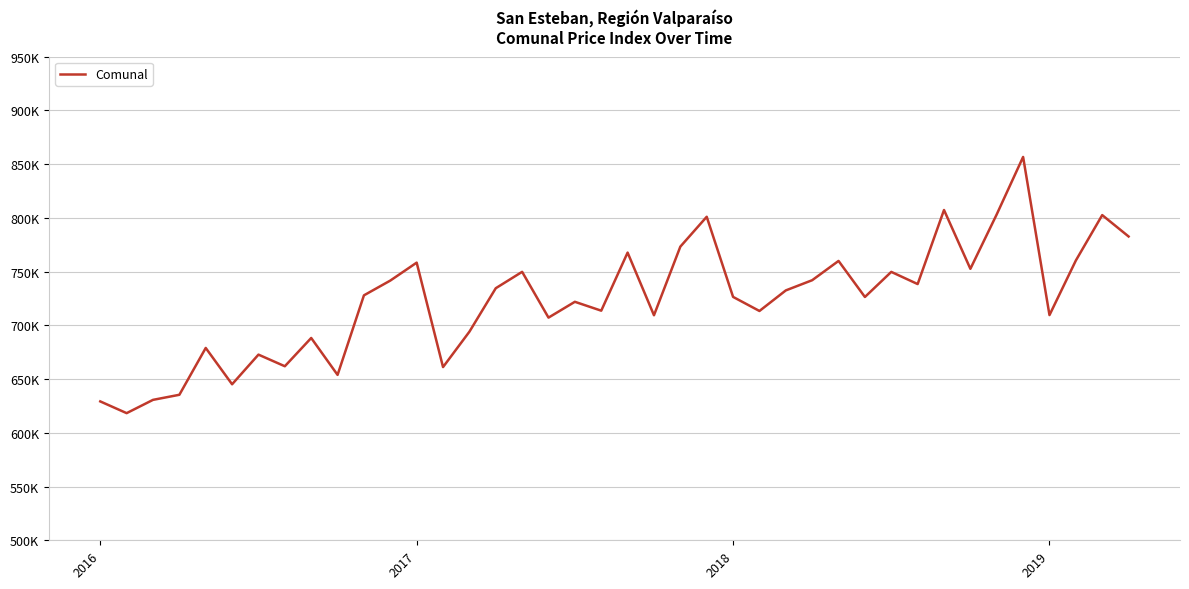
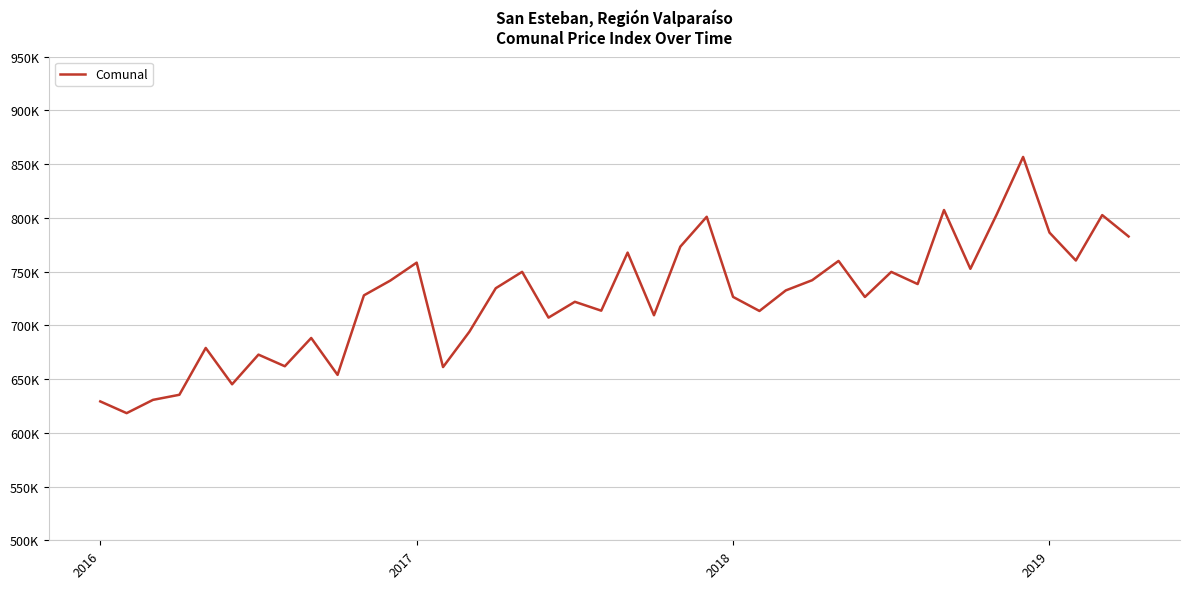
2019: 710000 -> 786000
